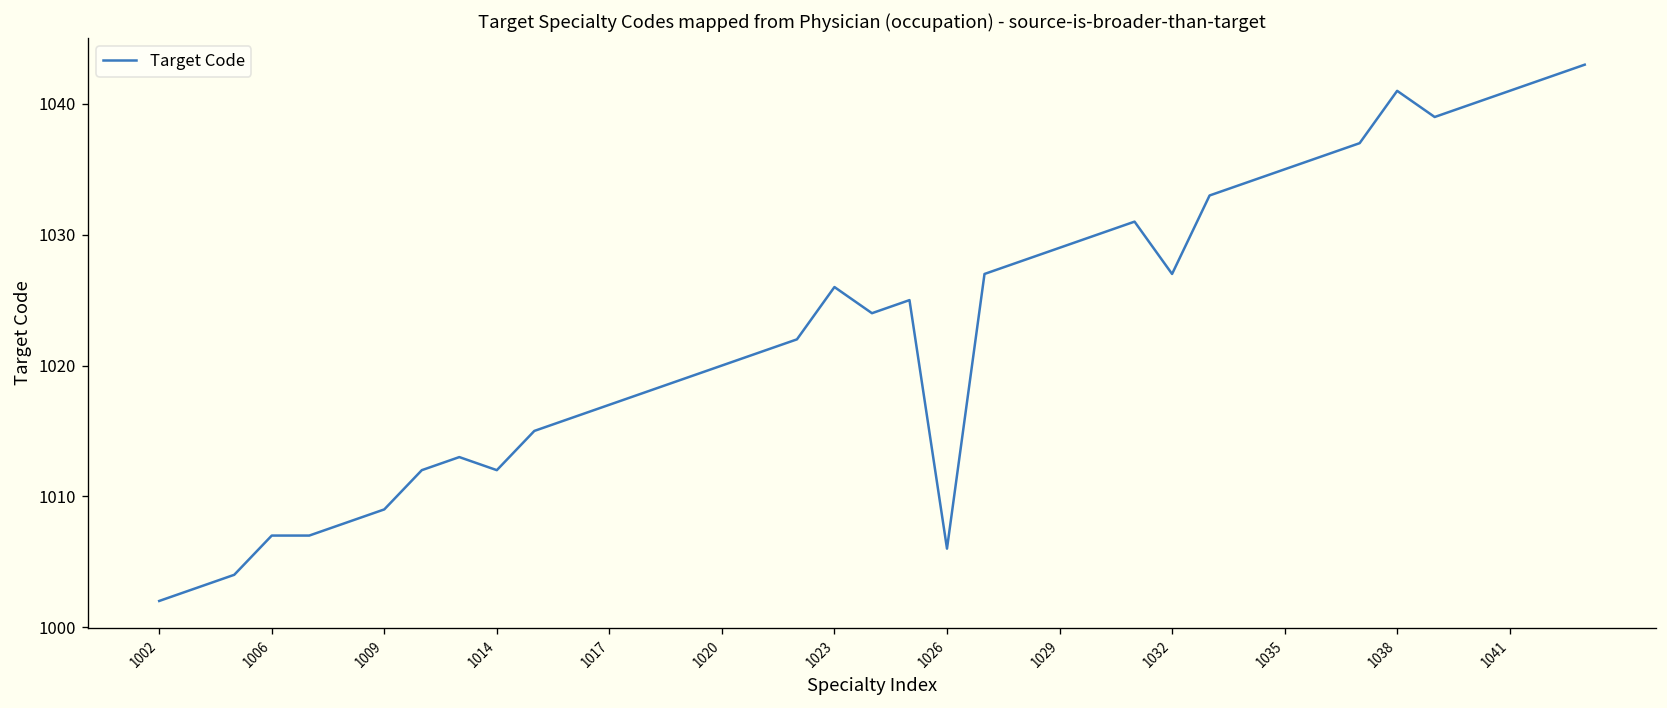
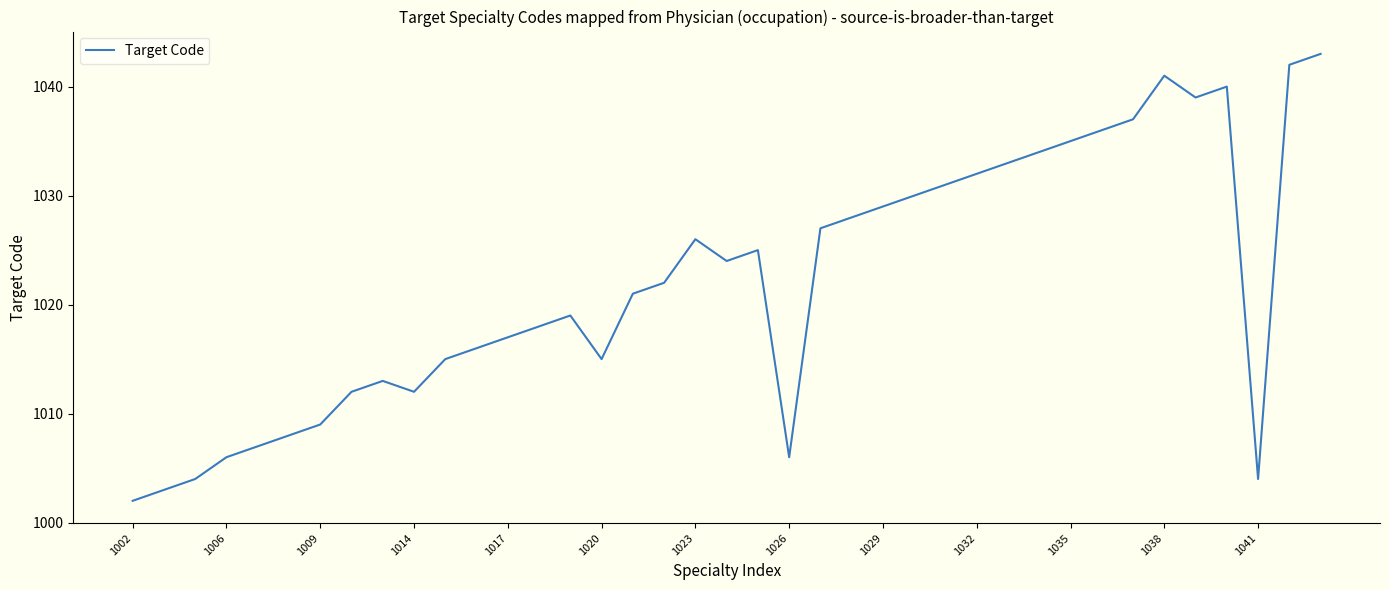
1006: 1007 -> 1006
1020: 1020 -> 1015
1032: 1027 -> 1032
1041: 1041 -> 1004
